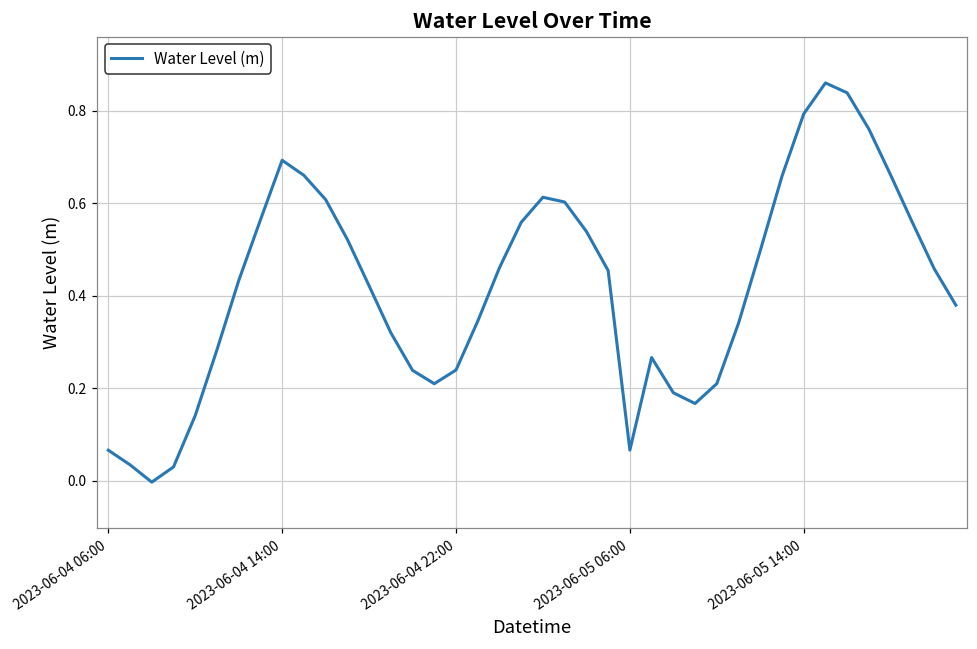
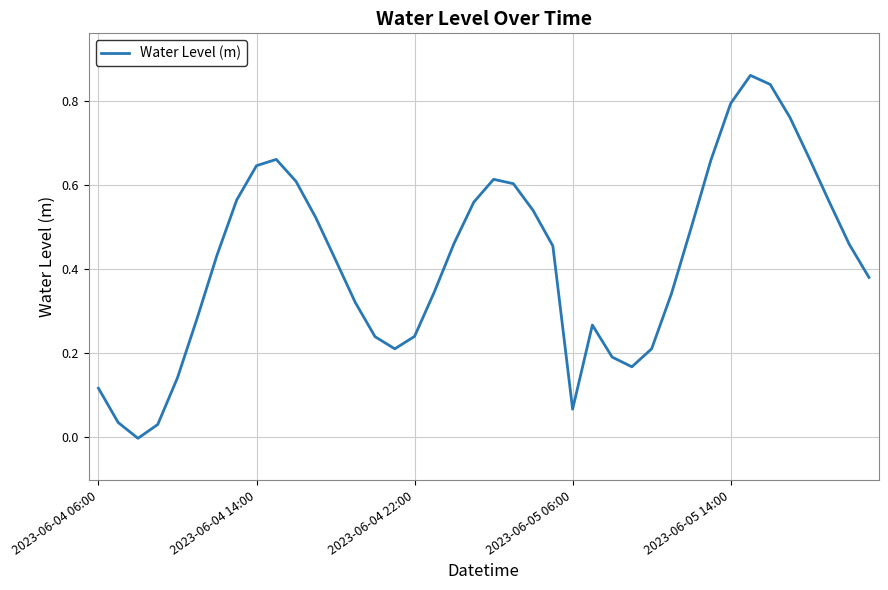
2023-06-04 06:00: 0.07 -> 0.12
2023-06-04 14:00: 0.69 -> 0.65
